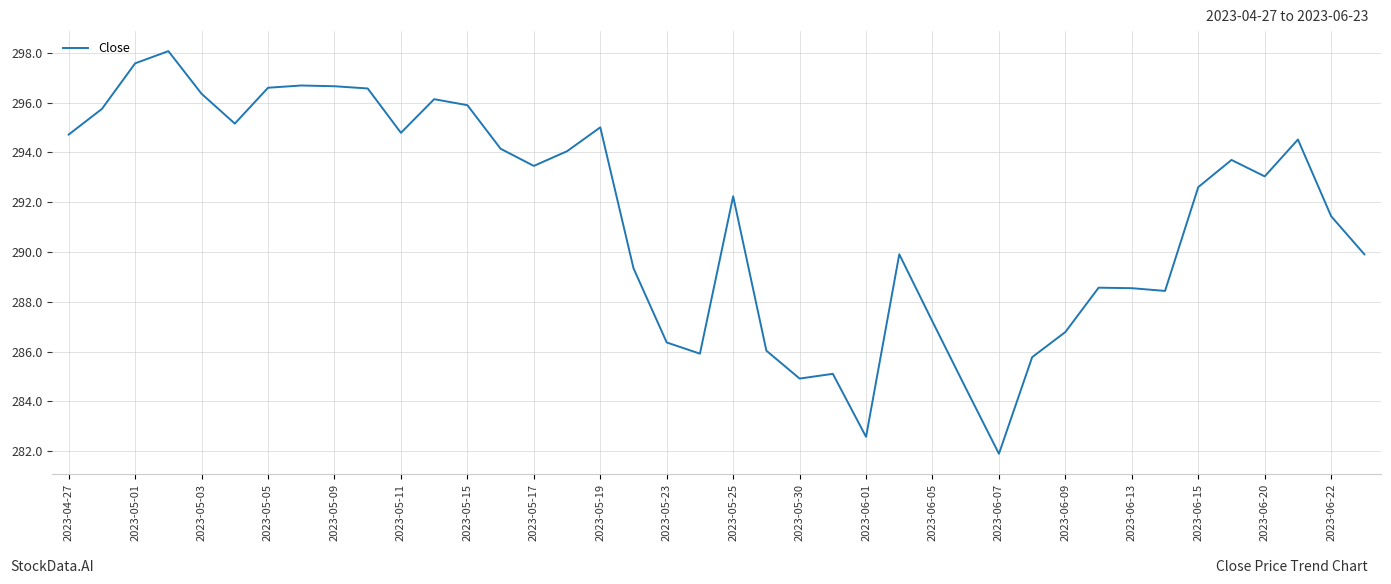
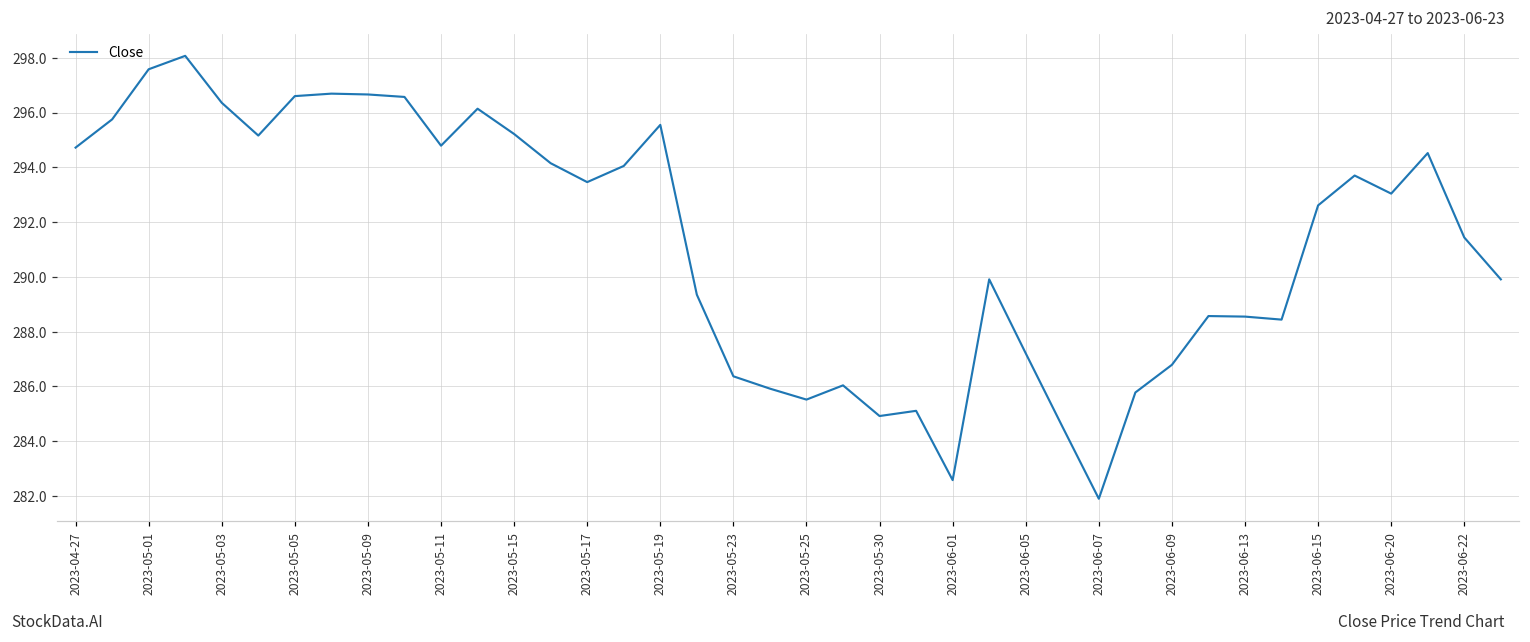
2023-05-15: 295.9 -> 295.2
2023-05-19: 295.0 -> 295.5
2023-05-25: 292.2 -> 285.5
